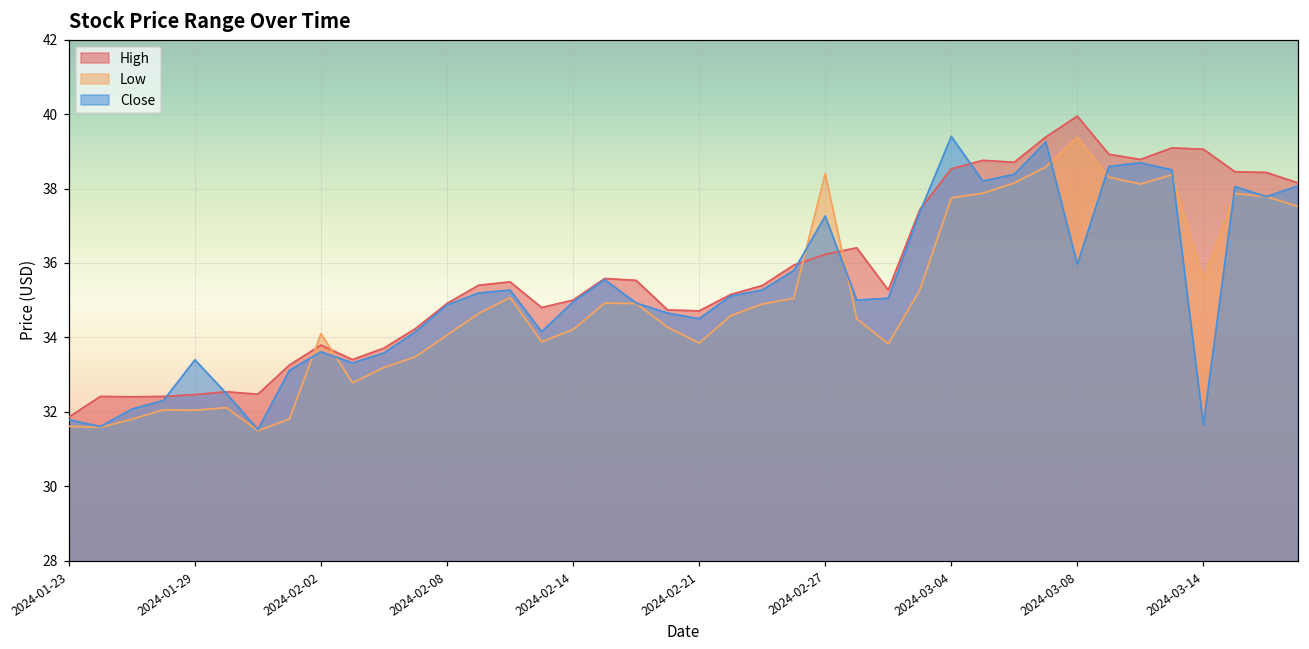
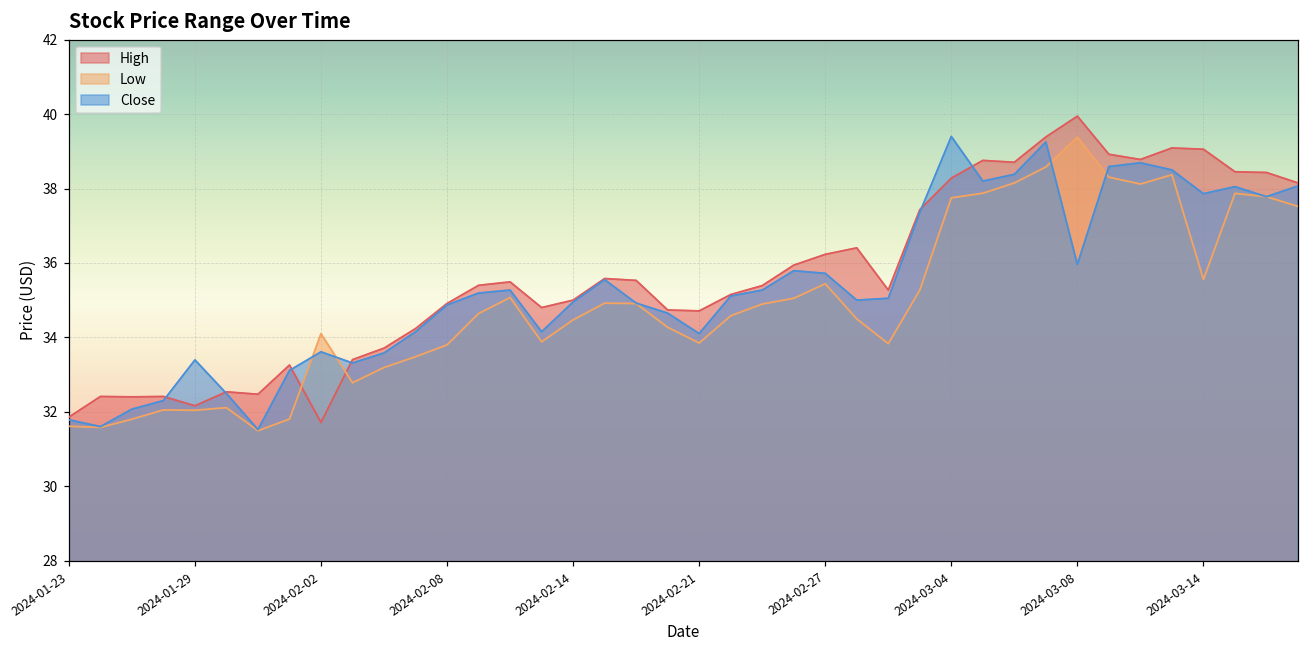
High, 2024-01-29: 32.5 -> 32.2
High, 2024-02-02: 33.8 -> 31.7
Low, 2024-02-08: 34.1 -> 33.8
Low, 2024-02-14: 34.2 -> 34.5
Close, 2024-02-21: 34.5 -> 34.1
Low, 2024-02-27: 38.4 -> 35.4
Close, 2024-02-27: 37.3 -> 35.7
High, 2024-03-04: 38.5 -> 38.3
Close, 2024-03-14: 31.6 -> 37.9
